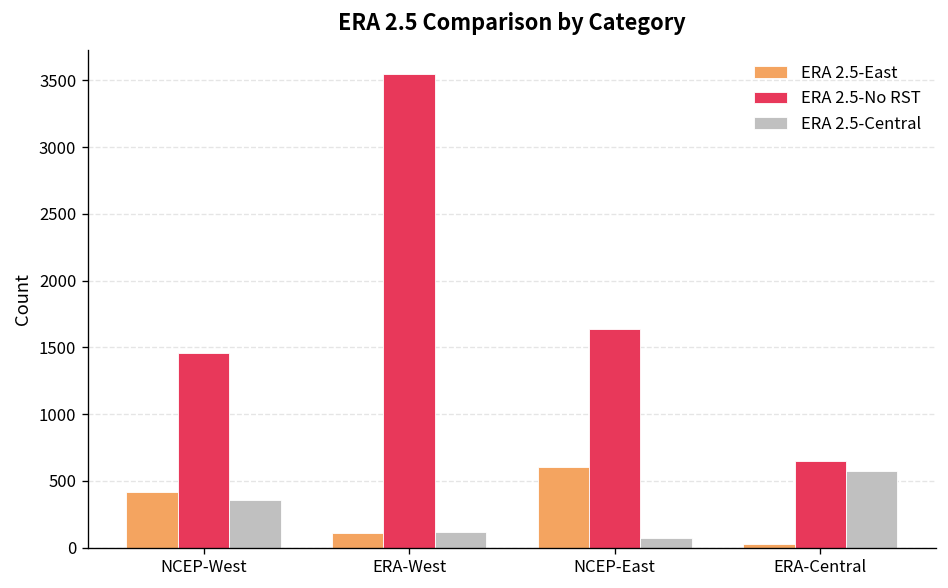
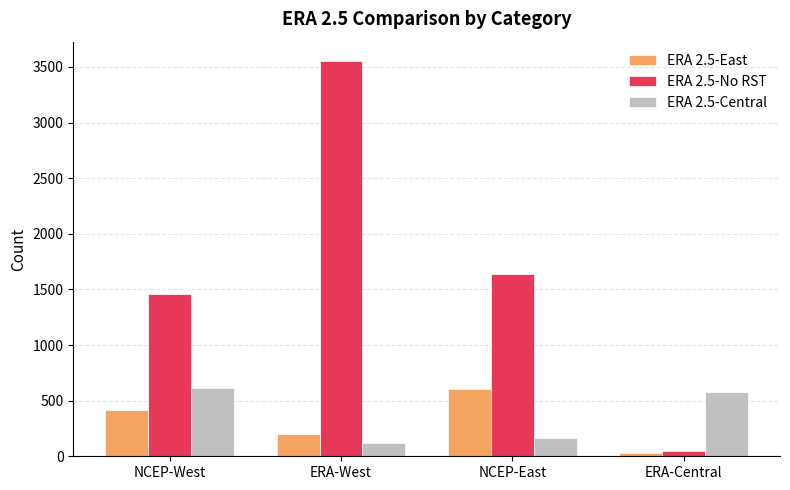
ERA 2.5-Central, NCEP-West: 360 -> 620
ERA 2.5-East, ERA-West: 110 -> 200
ERA 2.5-Central, NCEP-East: 80 -> 160
ERA 2.5-No RST, ERA-Central: 650 -> 40
